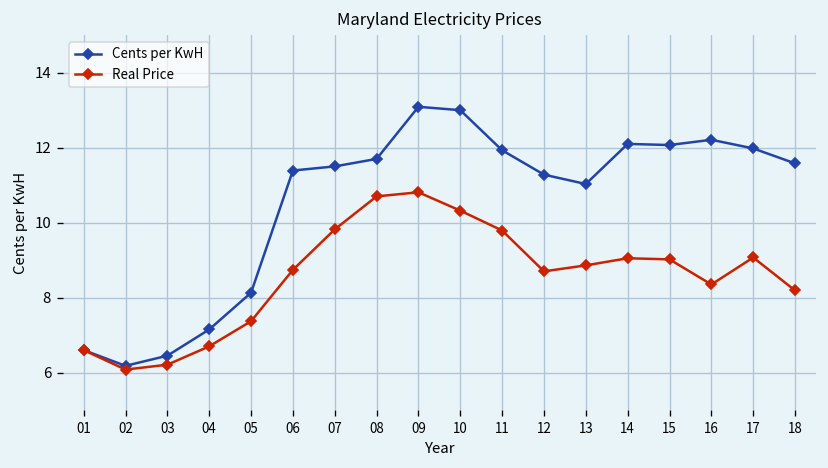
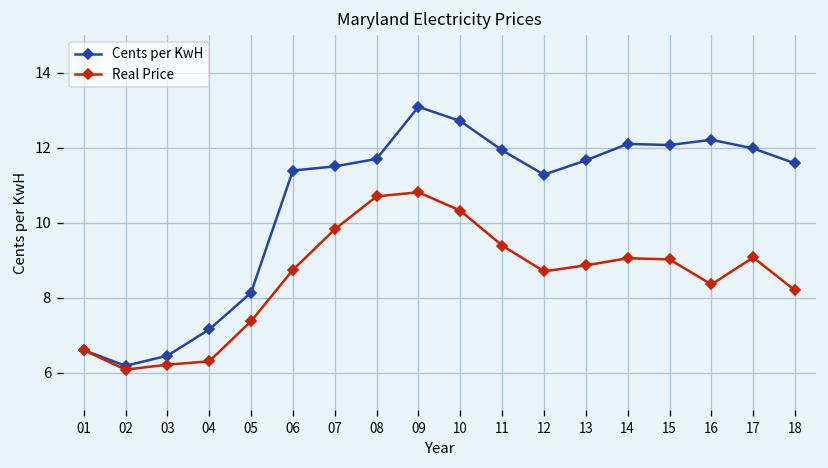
Real Price, 04: 6.7 -> 6.3
Cents per KwH, 10: 13.0 -> 12.7
Real Price, 11: 9.8 -> 9.4
Cents per KwH, 13: 11.0 -> 11.7
